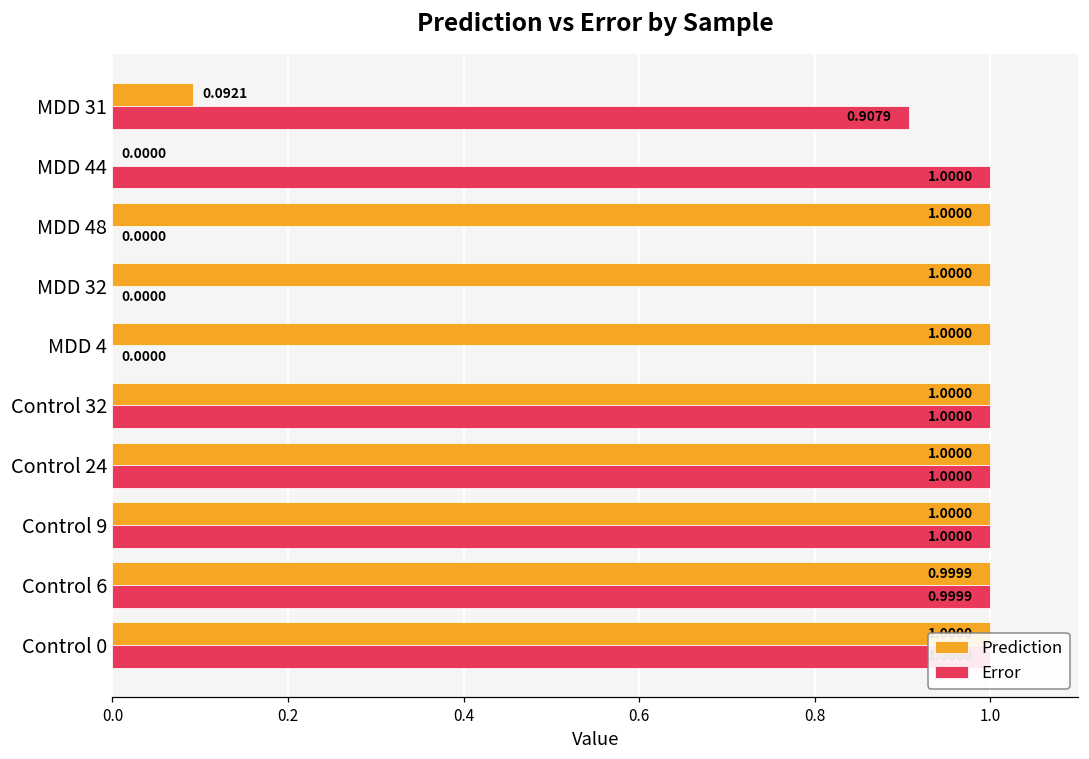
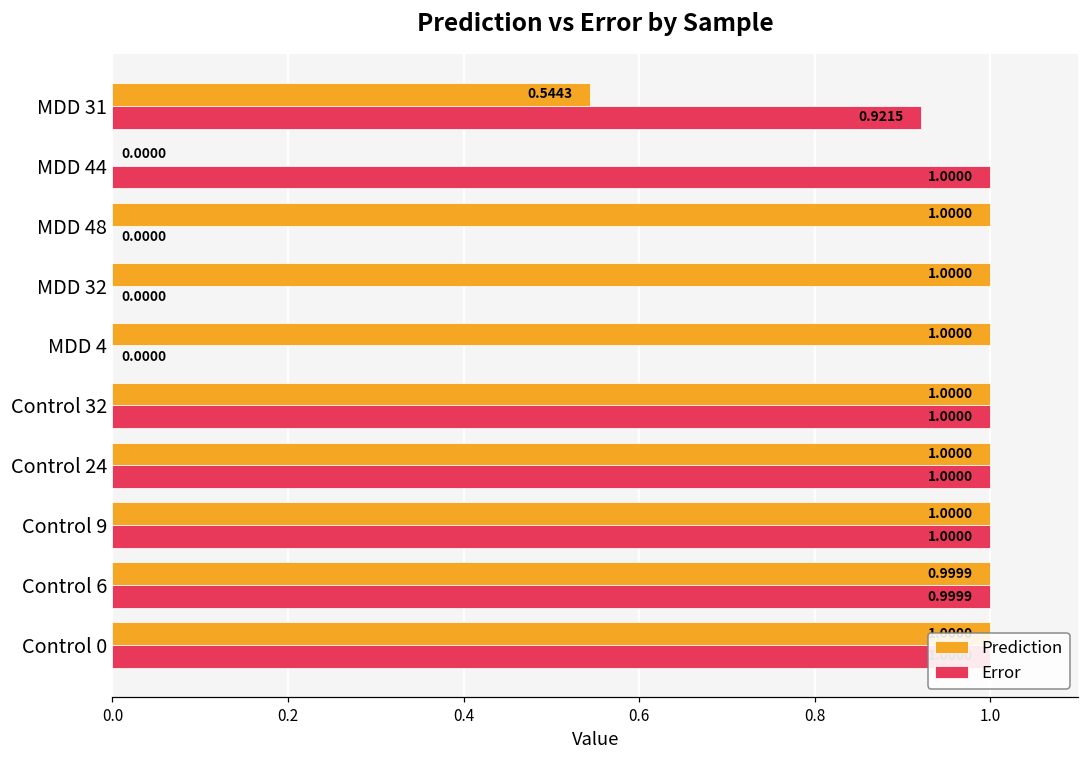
Prediction, MDD 31: 0.0921 -> 0.5443
Error, MDD 31: 0.9079 -> 0.9215
